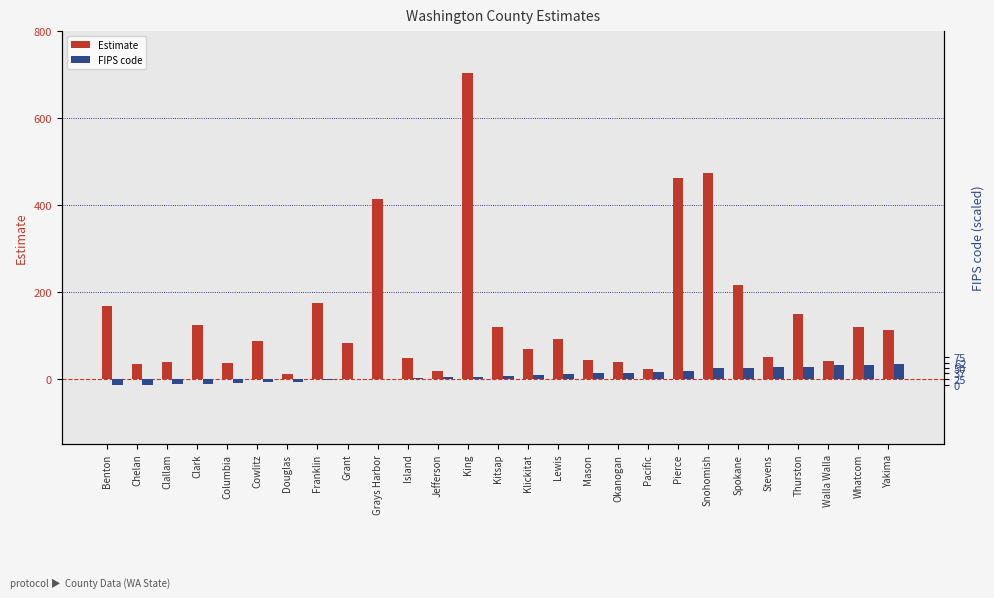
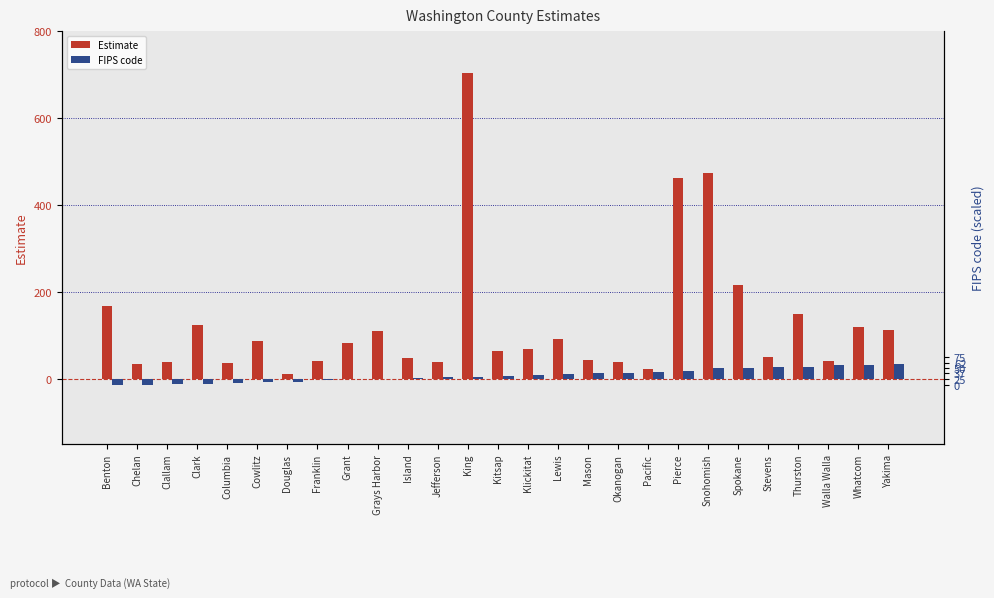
Estimate, Franklin: 170 -> 40
Estimate, Grays Harbor: 410 -> 110
Estimate, Jefferson: 20 -> 40
Estimate, Kitsap: 120 -> 70
